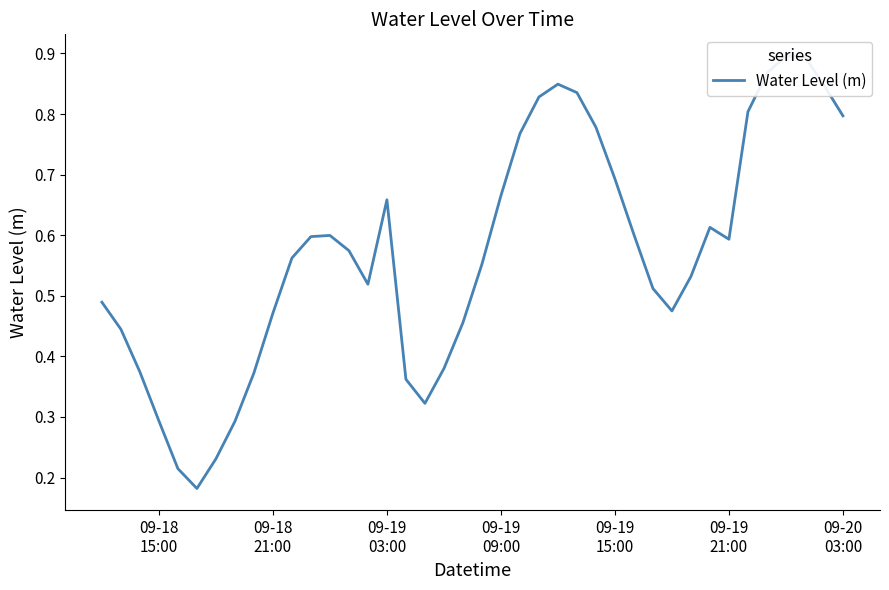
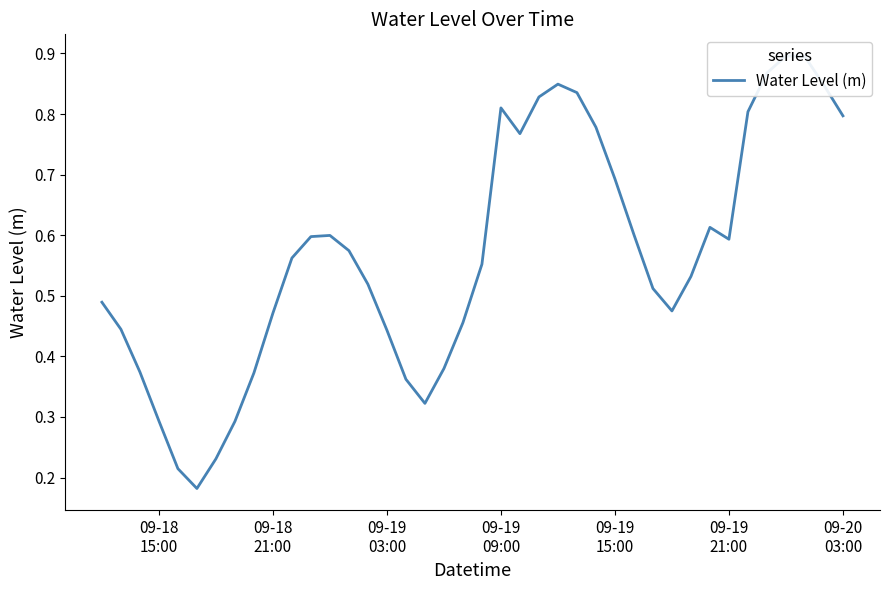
09-19 03:00: 0.66 -> 0.44
09-19 09:00: 0.67 -> 0.81
